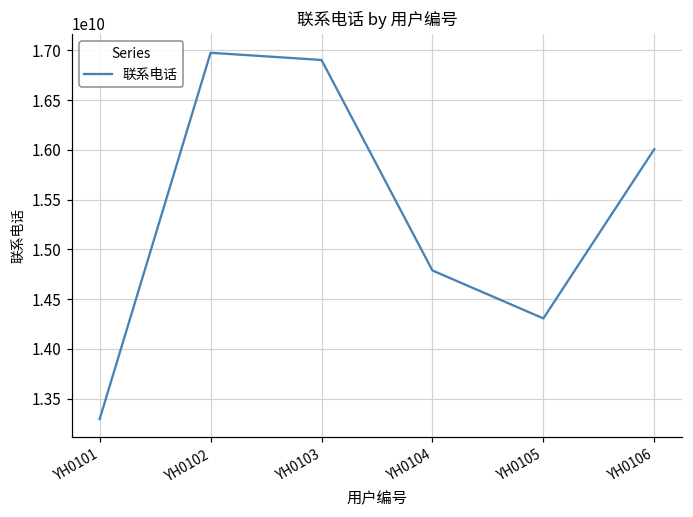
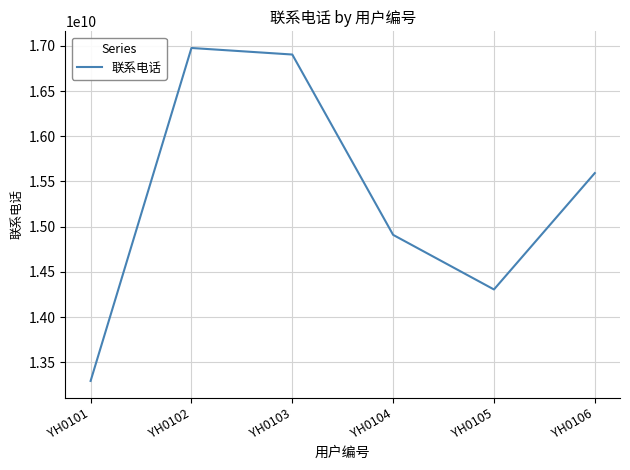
YH0104: 14800000000 -> 14900000000
YH0106: 16000000000 -> 15600000000
